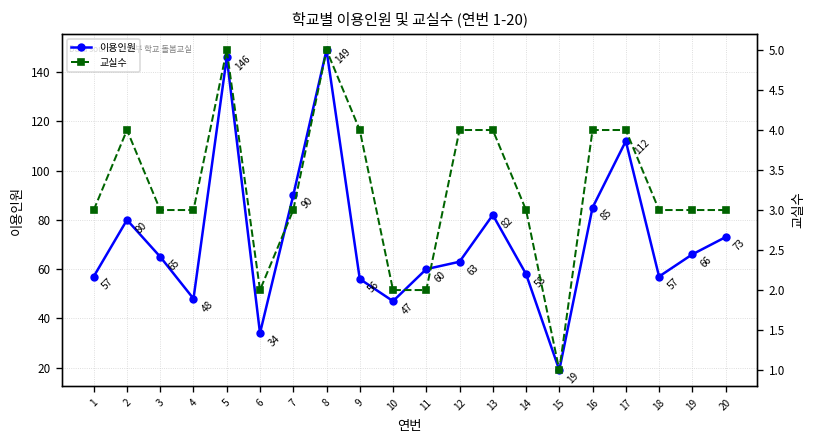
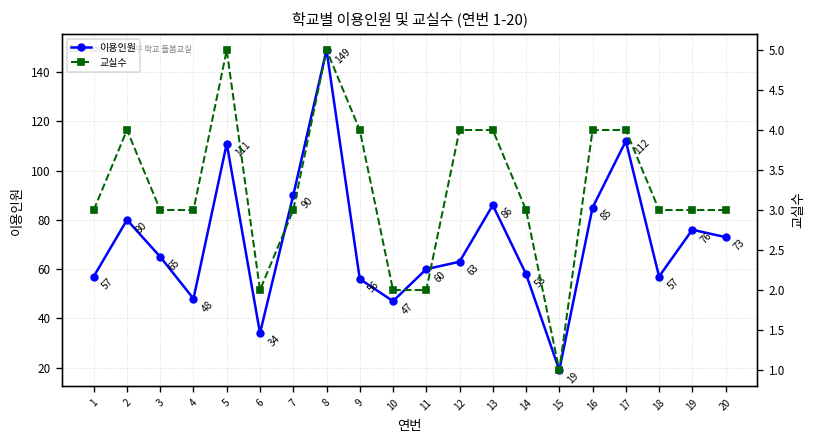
이용인원, 5: 146 -> 111
이용인원, 13: 82 -> 86
이용인원, 19: 66 -> 76
